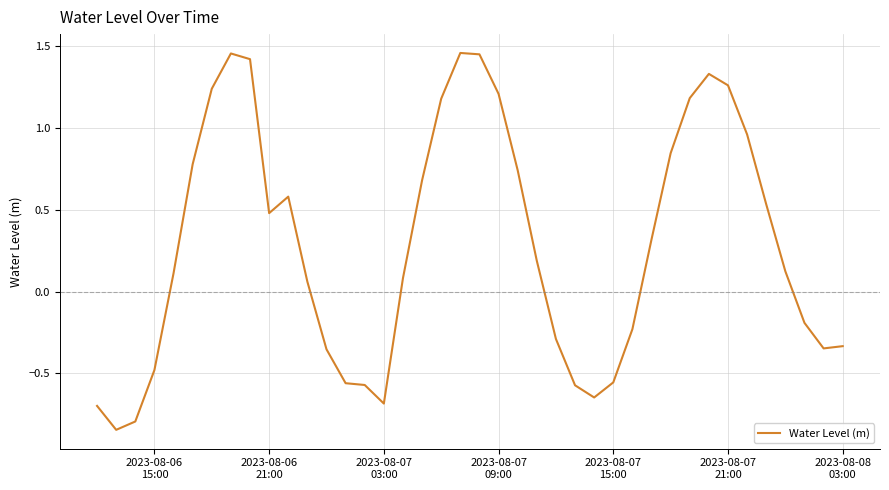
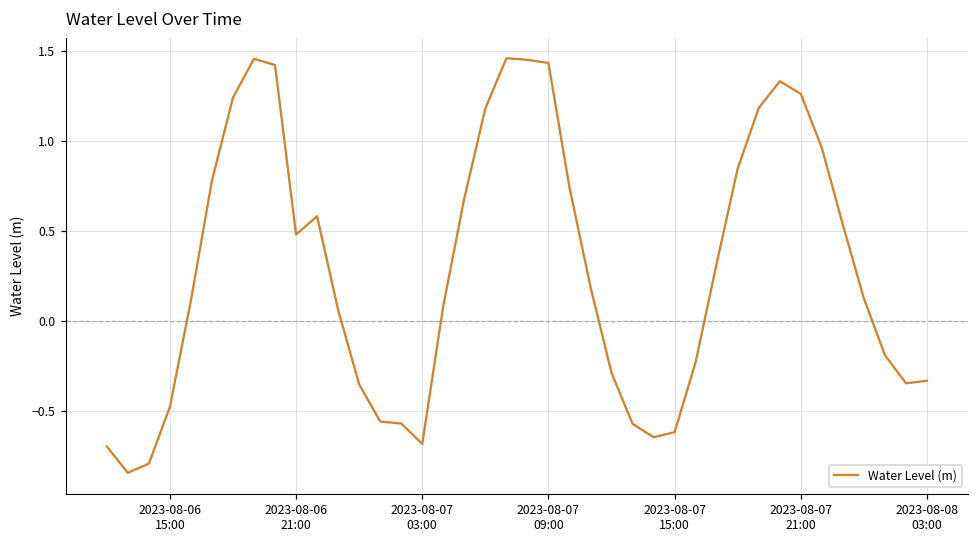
2023-08-07 09:00: 1.21 -> 1.43
2023-08-07 15:00: -0.56 -> -0.62
